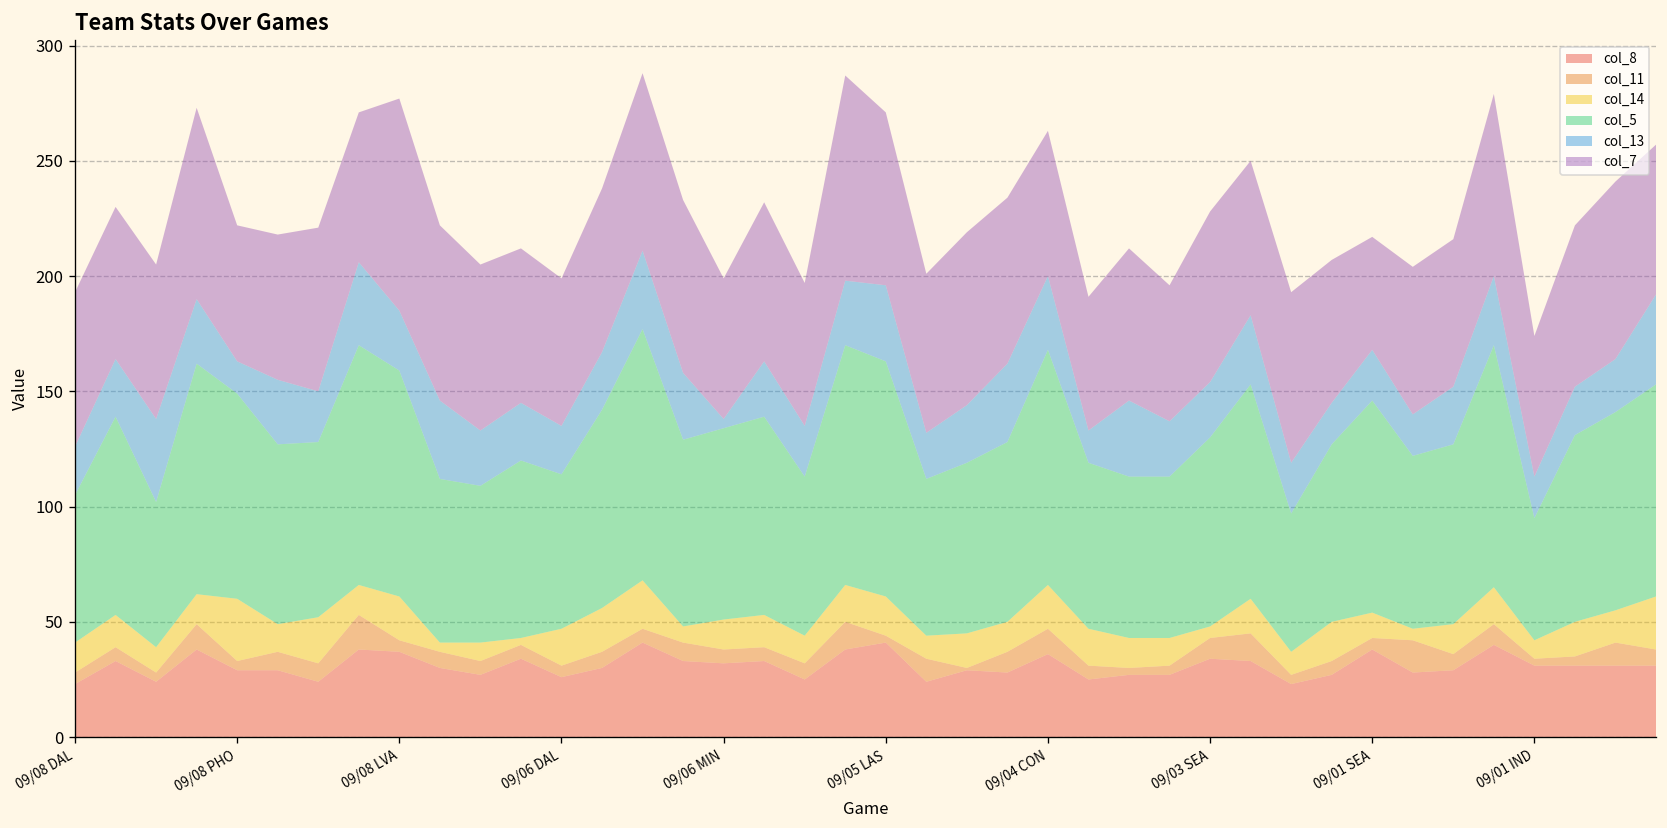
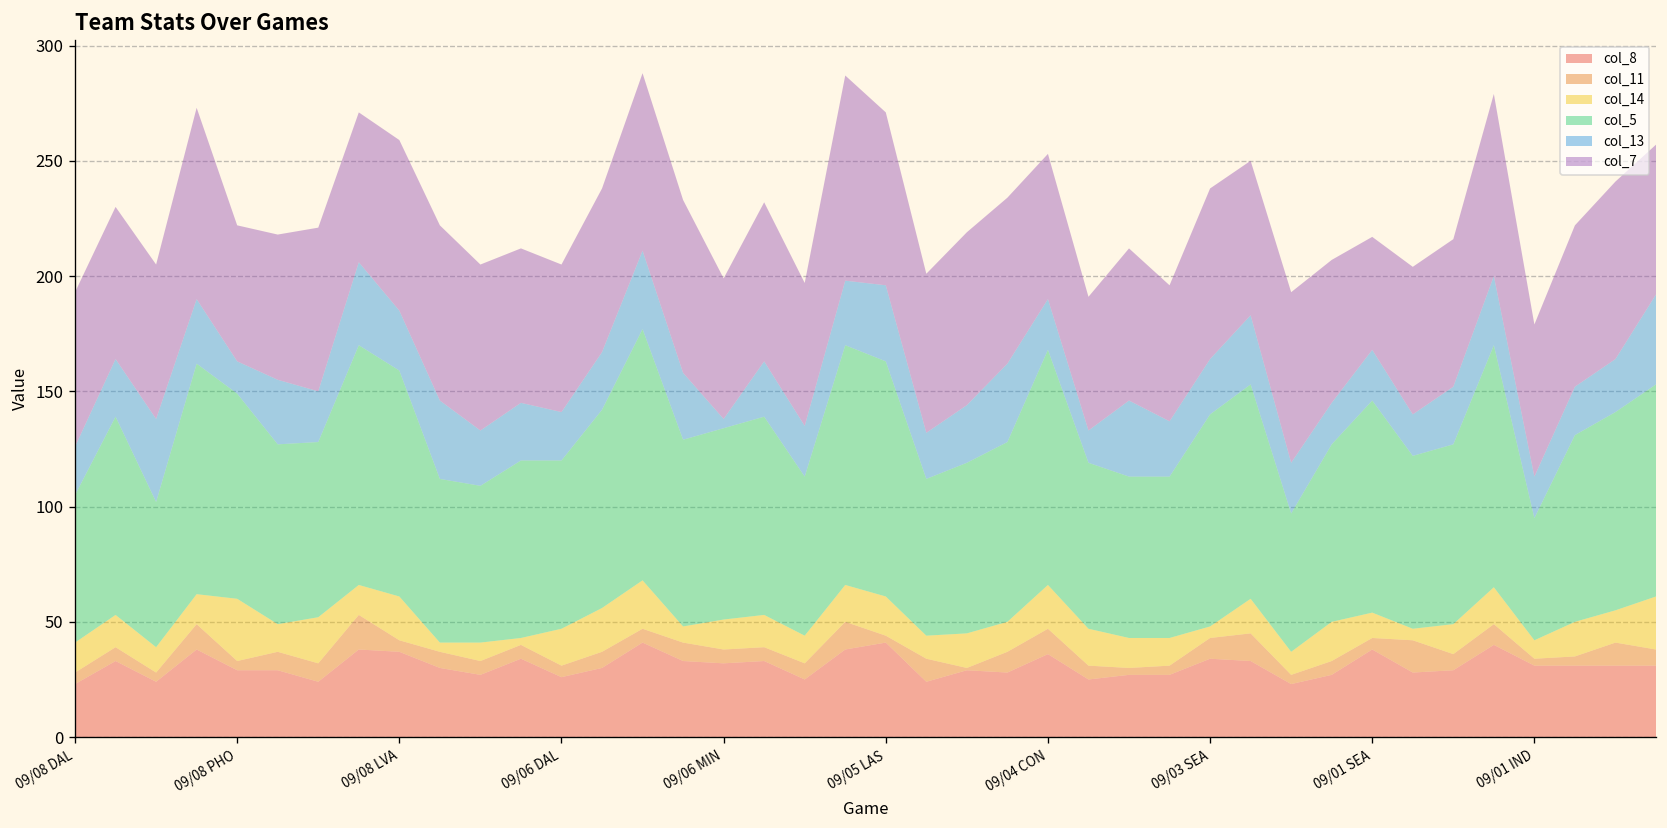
col_7, 09/08 LVA: 92 -> 74
col_5, 09/06 DAL: 67 -> 73
col_13, 09/04 CON: 32 -> 22
col_5, 09/03 SEA: 82 -> 92
col_7, 09/01 IND: 61 -> 66
